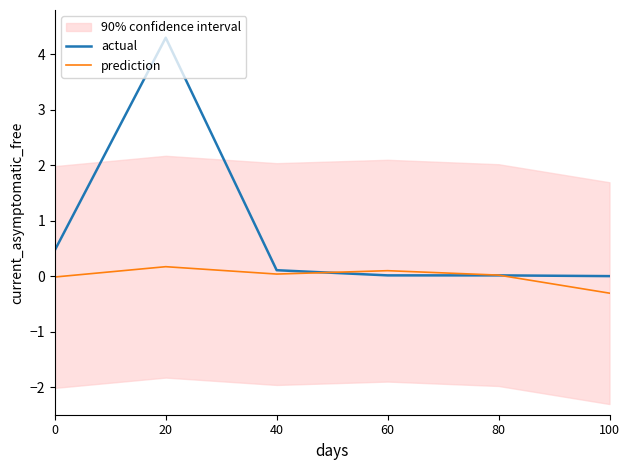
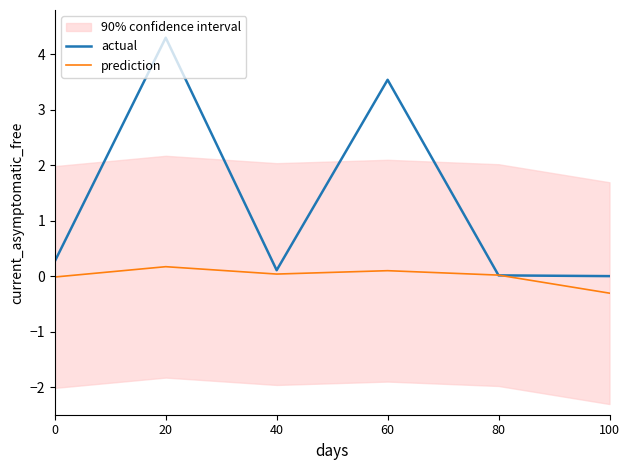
actual, 0: 0.5 -> 0.3
actual, 60: 0.0 -> 3.5
